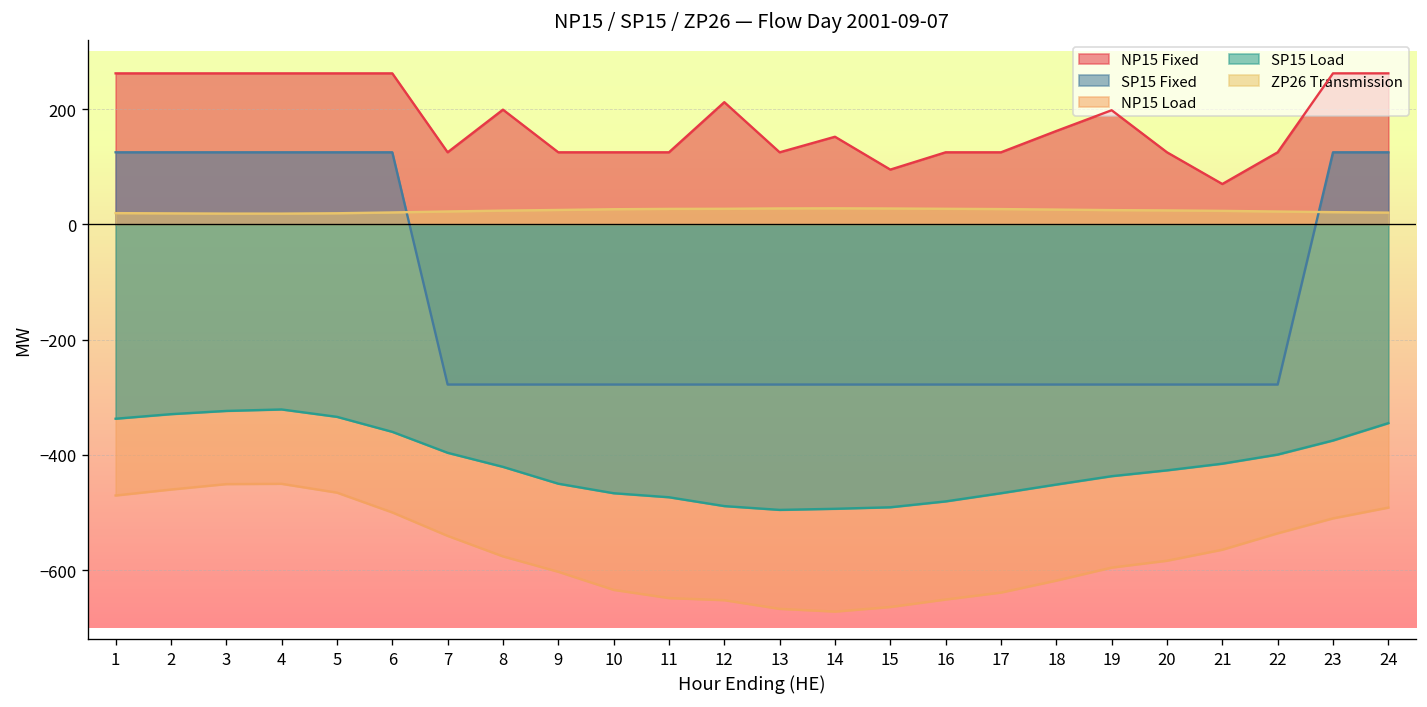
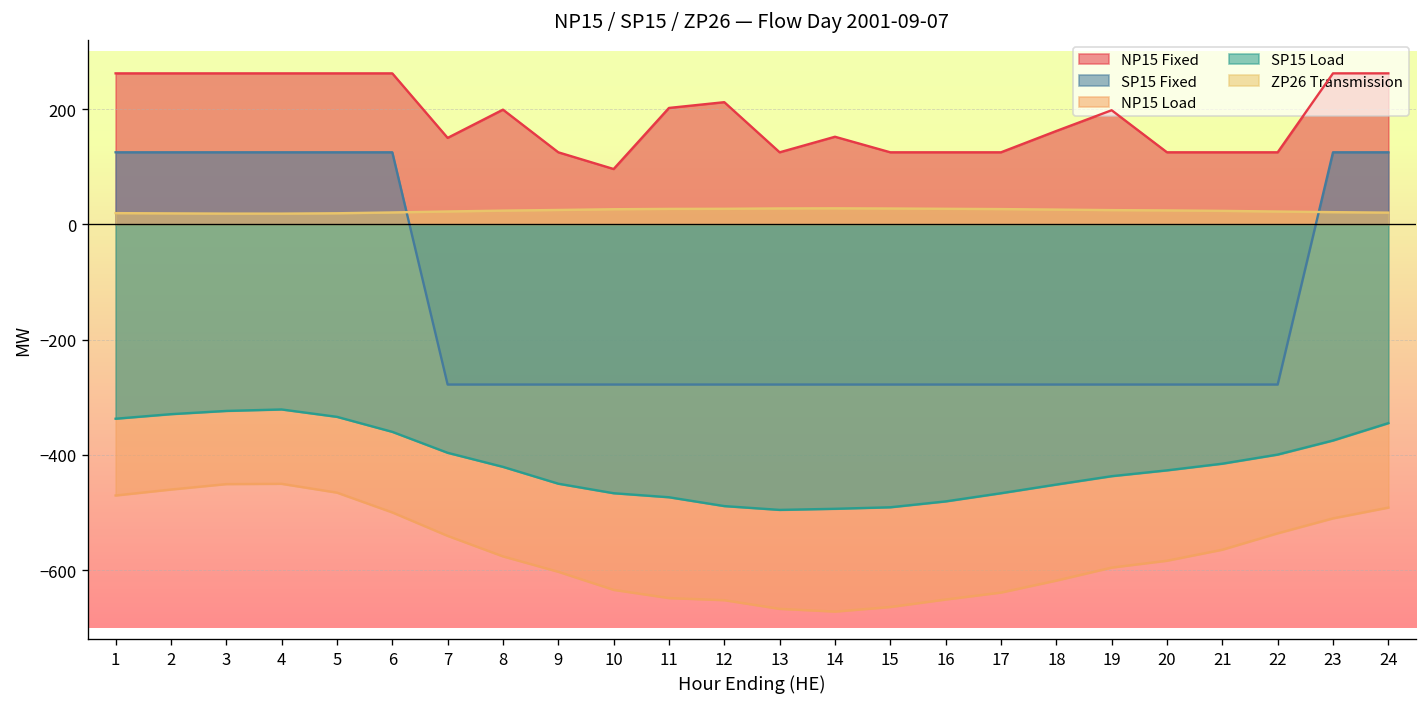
NP15 Fixed, 7: 130 -> 150
NP15 Fixed, 10: 130 -> 100
NP15 Fixed, 11: 130 -> 200
NP15 Fixed, 15: 100 -> 130
NP15 Fixed, 21: 70 -> 130
